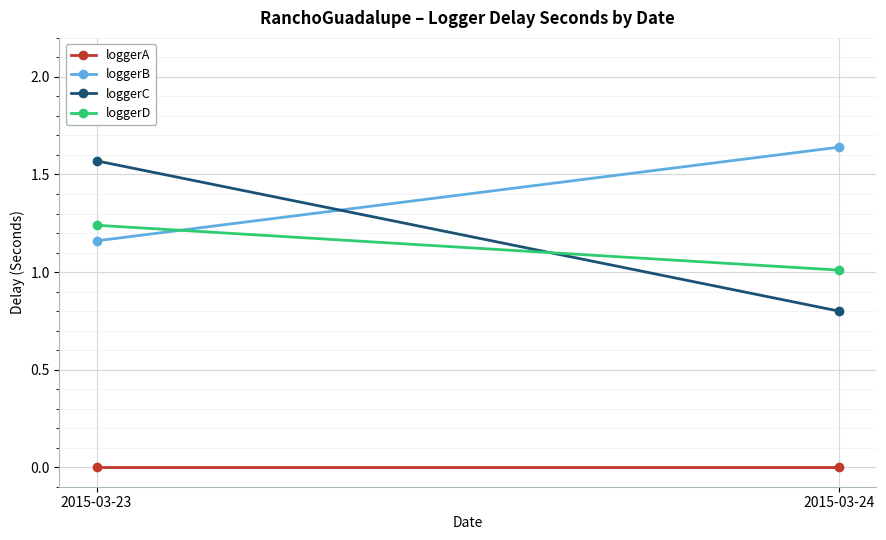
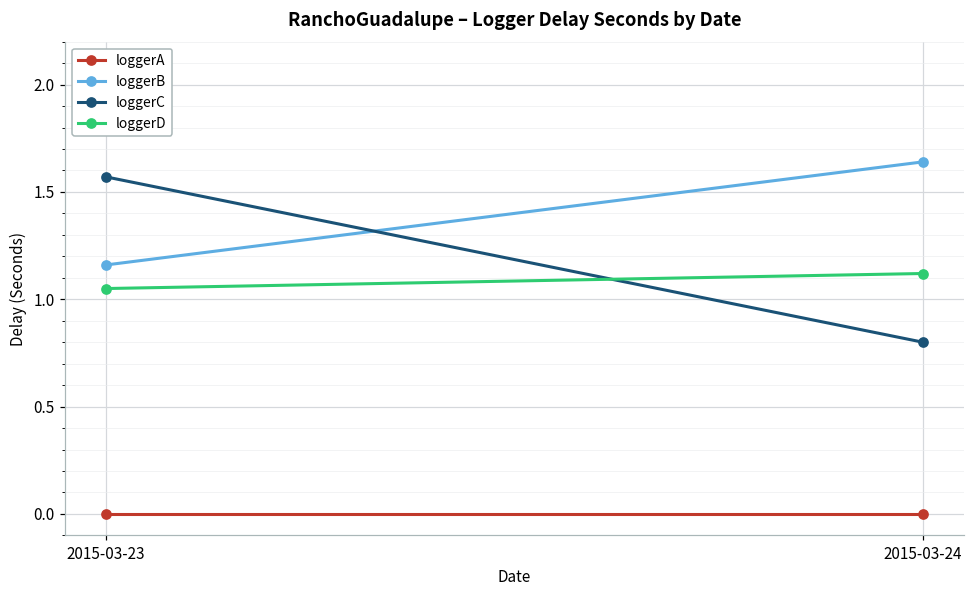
loggerD, 2015-03-23: 1.24 -> 1.05
loggerD, 2015-03-24: 1.01 -> 1.12
